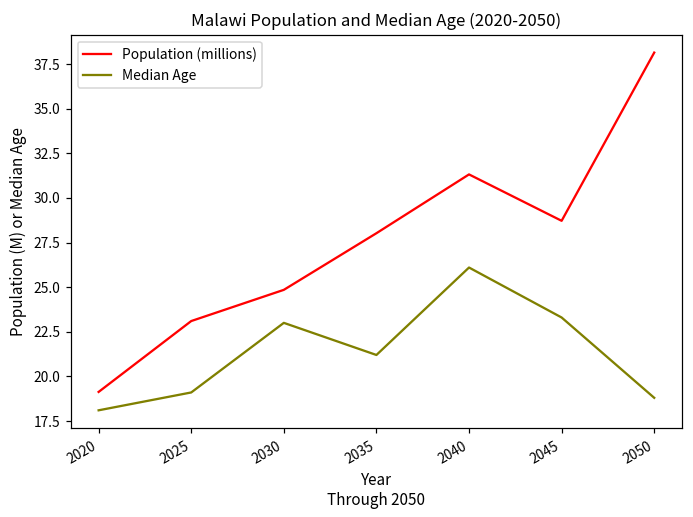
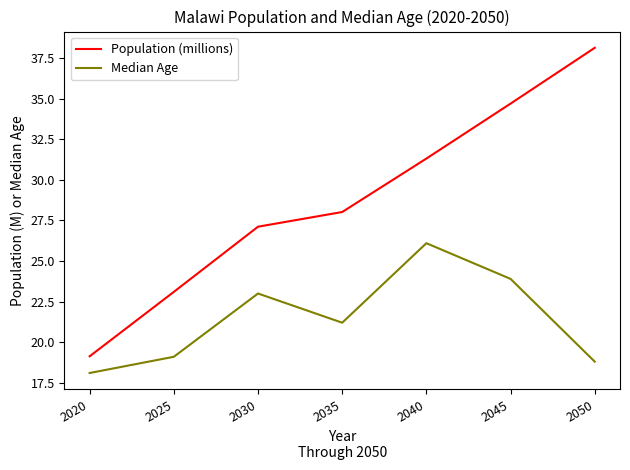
Population (millions), 2030: 24.8 -> 27.1
Population (millions), 2045: 28.7 -> 34.7
Median Age, 2045: 23.3 -> 23.9
